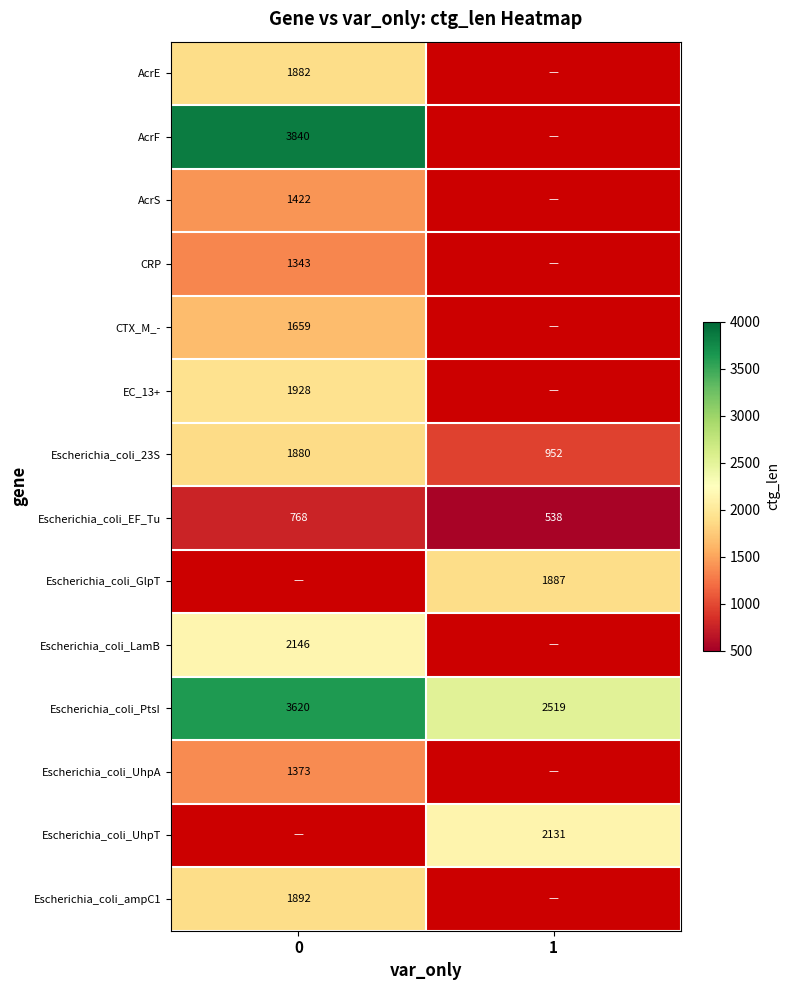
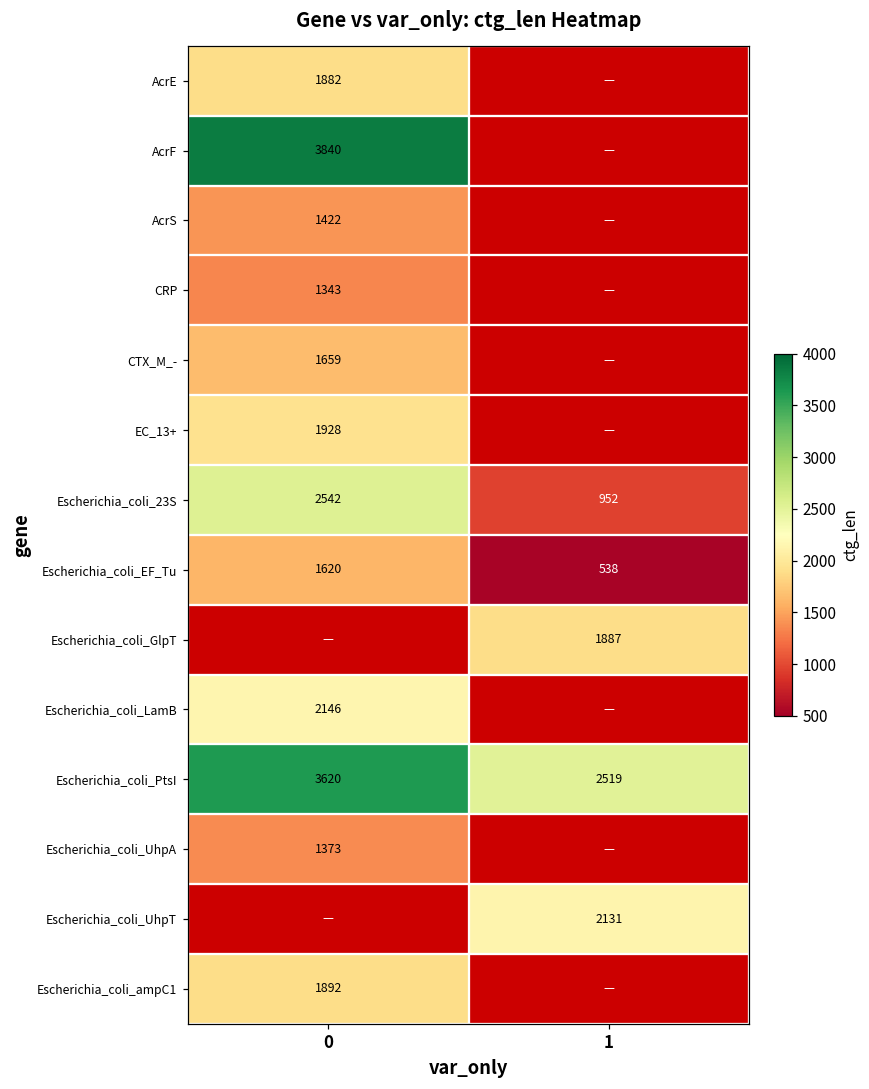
Escherichia_coli_23S, 0: 1880 -> 2542
Escherichia_coli_EF_Tu, 0: 768 -> 1620
